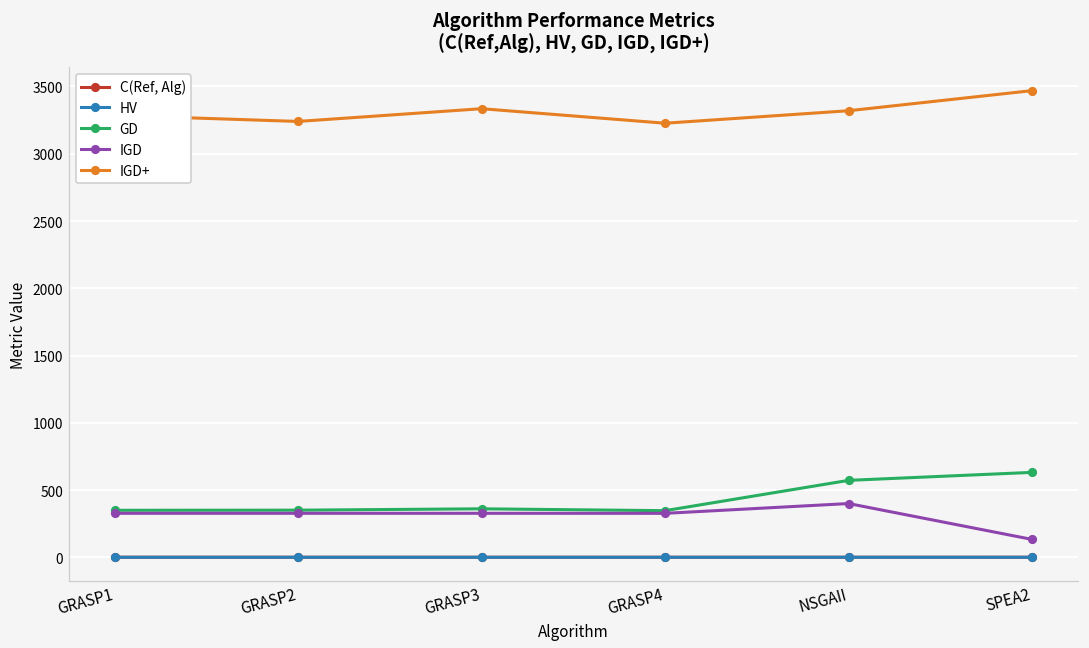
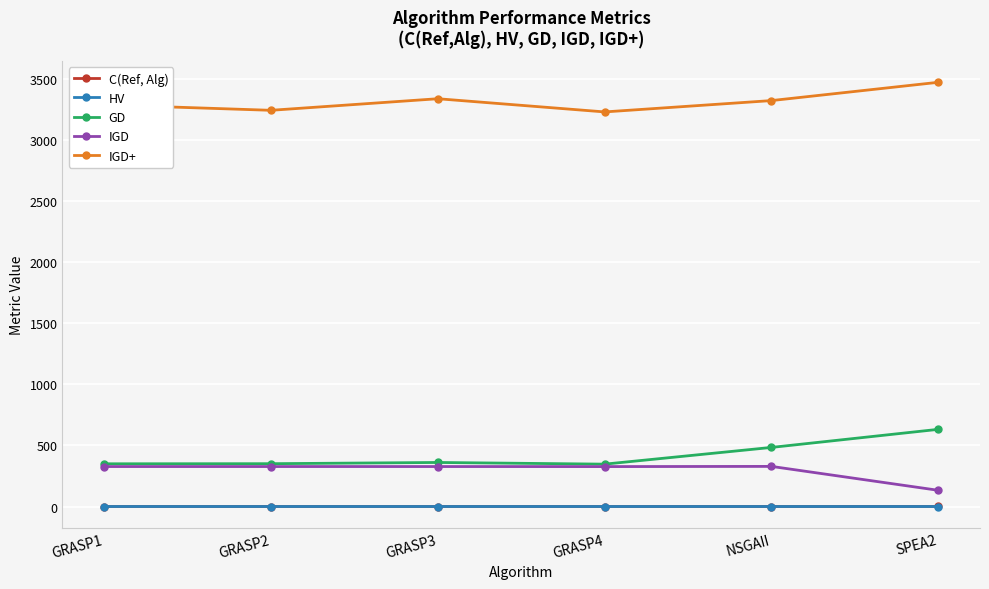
GD, NSGAII: 570 -> 480
IGD, NSGAII: 400 -> 330
